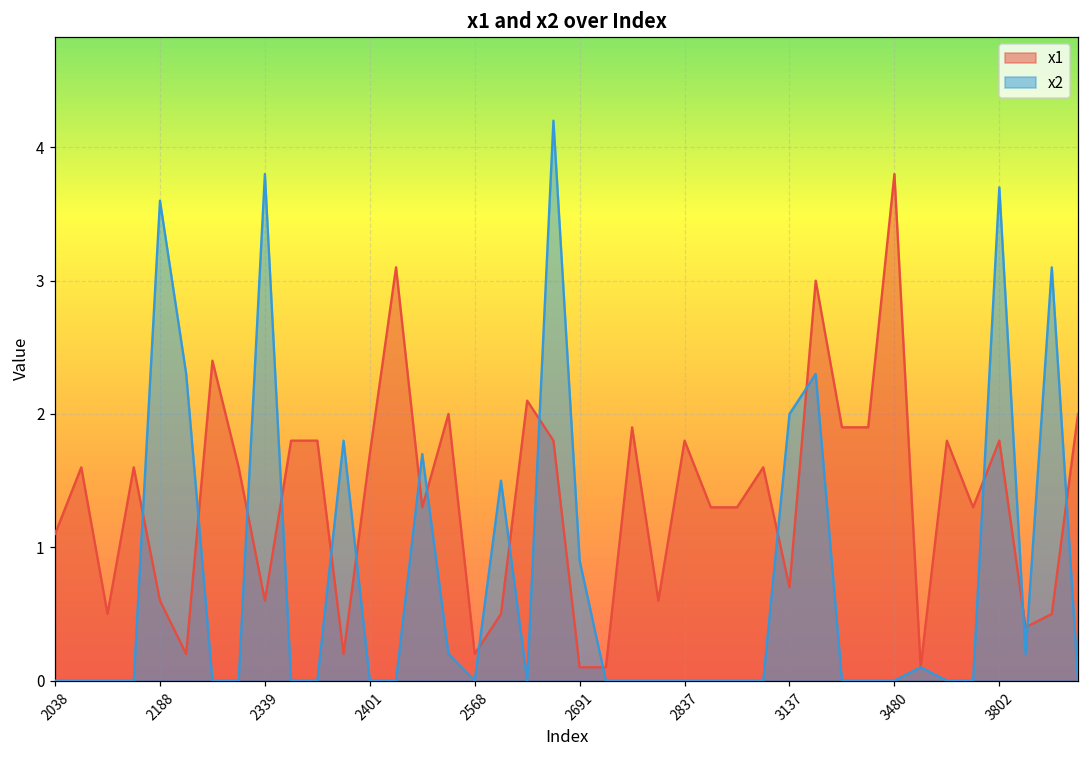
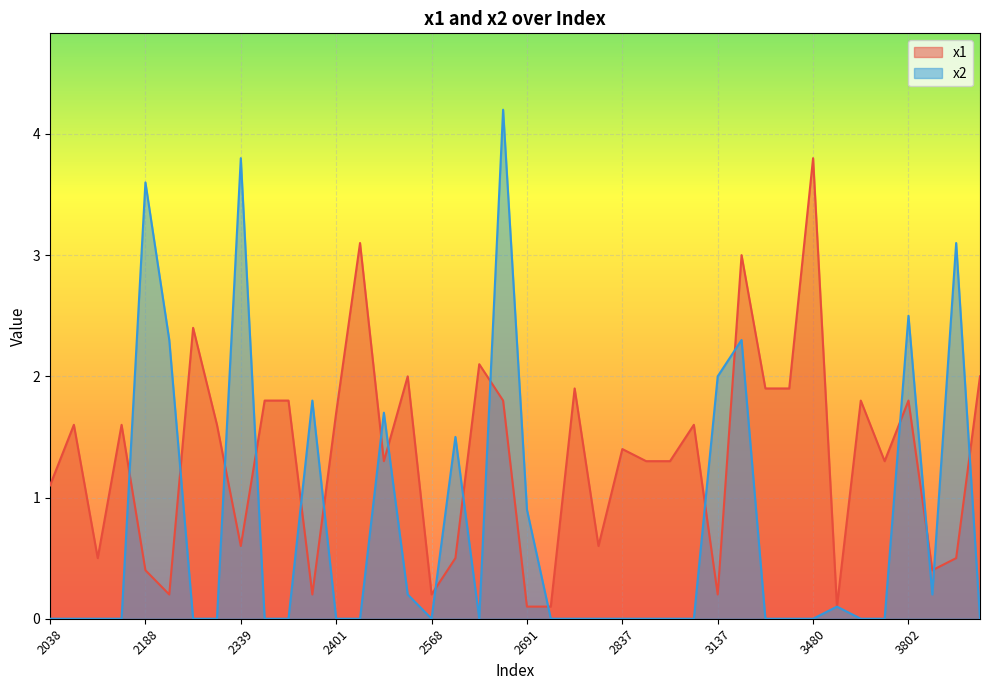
x1, 2188: 0.6 -> 0.4
x1, 2837: 1.8 -> 1.4
x1, 3137: 0.7 -> 0.2
x2, 3802: 3.7 -> 2.5
